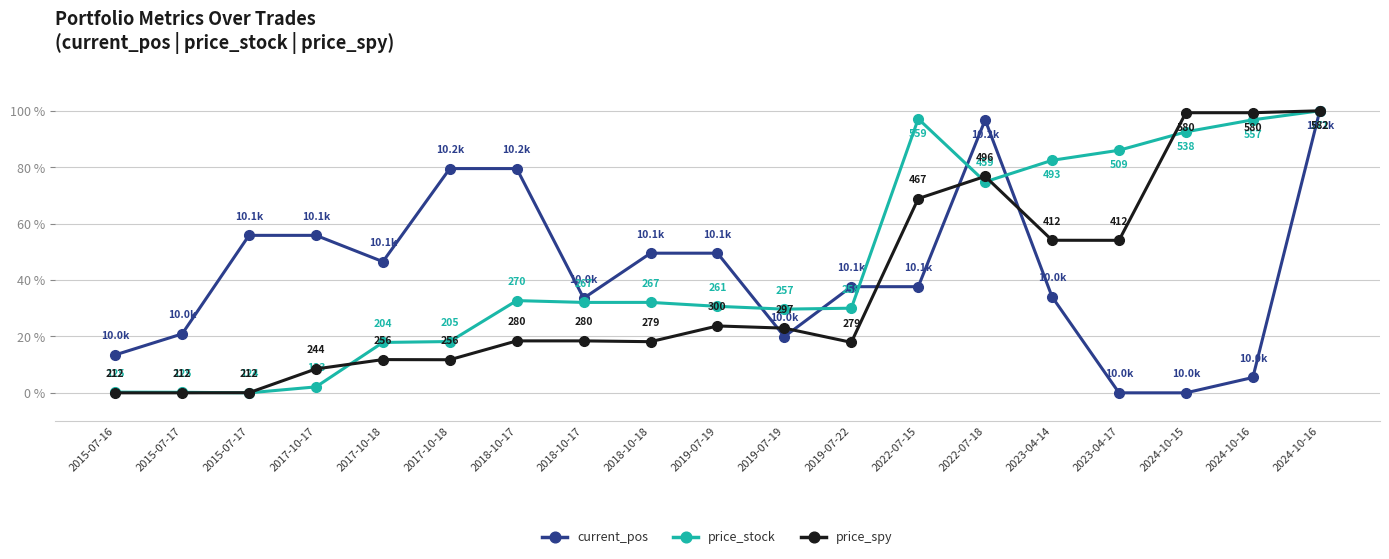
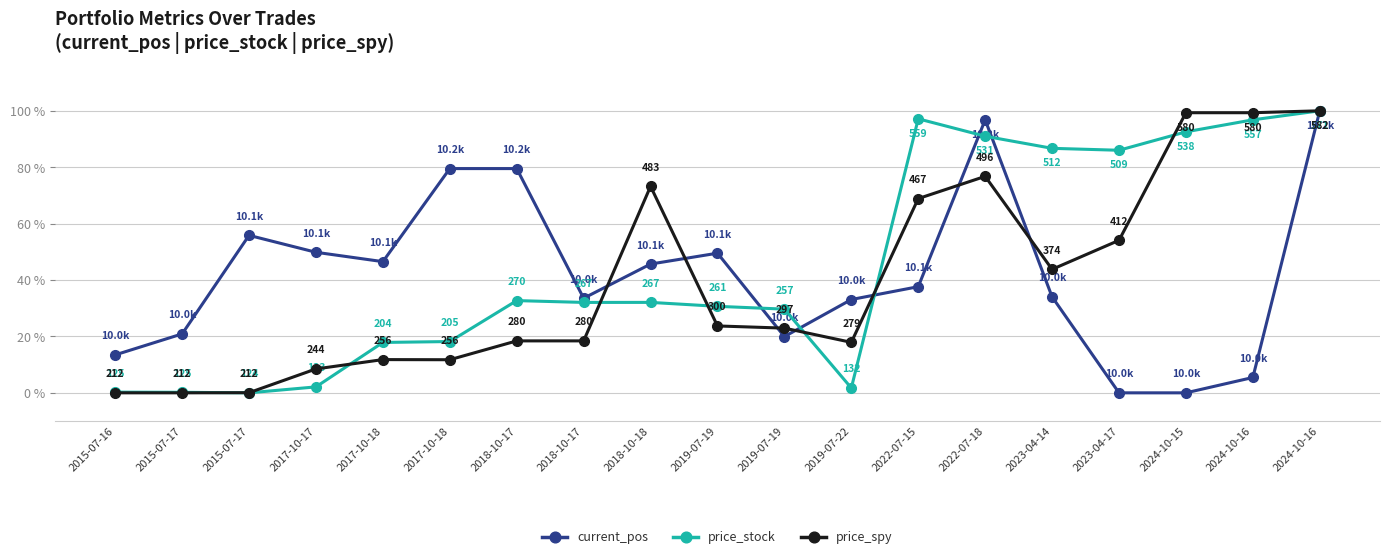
current_pos, 2017-10-17: 56 % -> 50 %
current_pos, 2018-10-18: 50 % -> 46 %
price_spy, 2018-10-18: 279 -> 483
current_pos, 2019-07-22: 10.1k -> 10.0k
price_stock, 2019-07-22: 258 -> 132
price_stock, 2022-07-18: 459 -> 531
price_stock, 2023-04-14: 493 -> 512
price_spy, 2023-04-14: 412 -> 374
